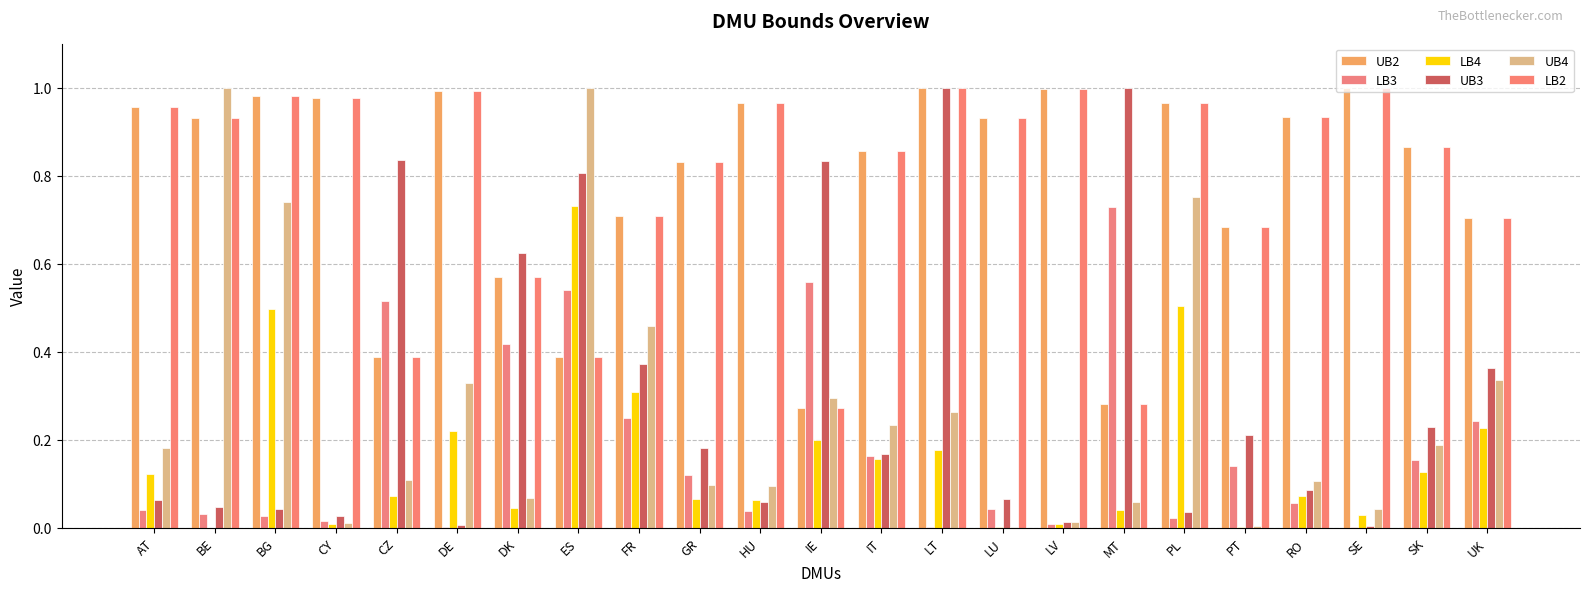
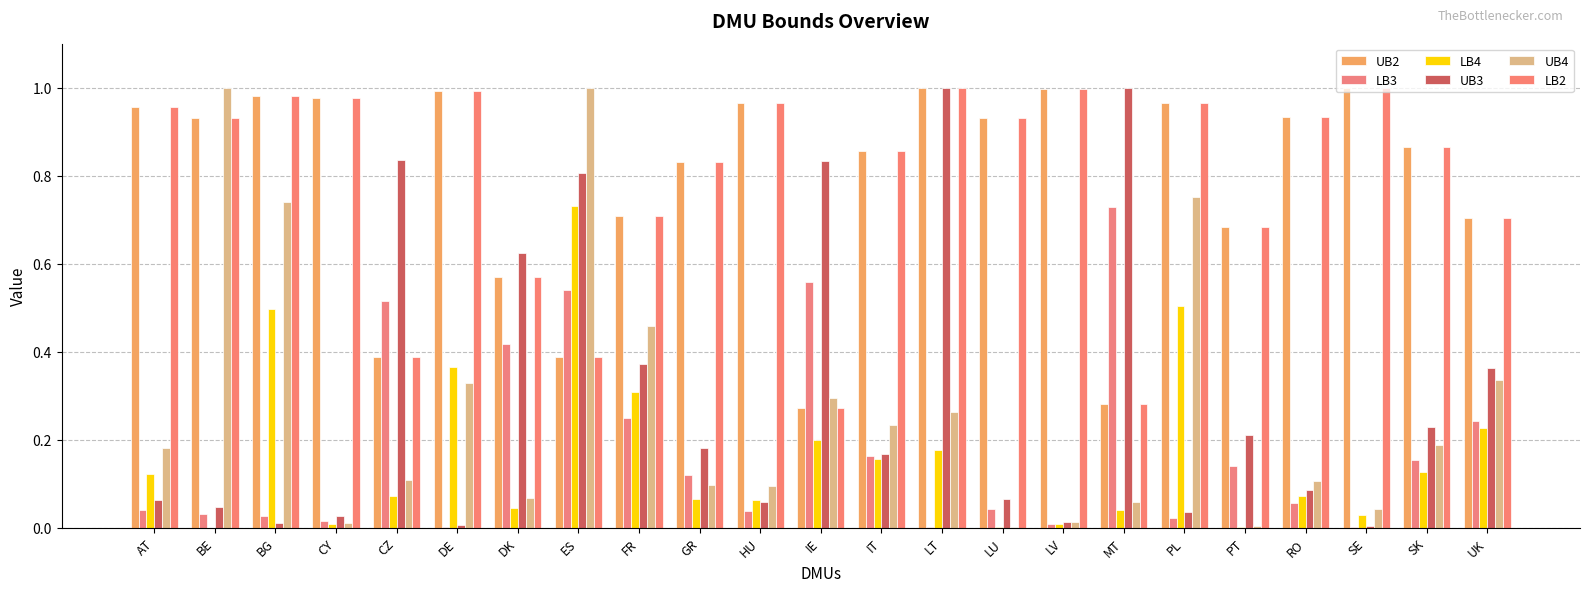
UB3, BG: 0.04 -> 0.01
LB4, DE: 0.22 -> 0.37
